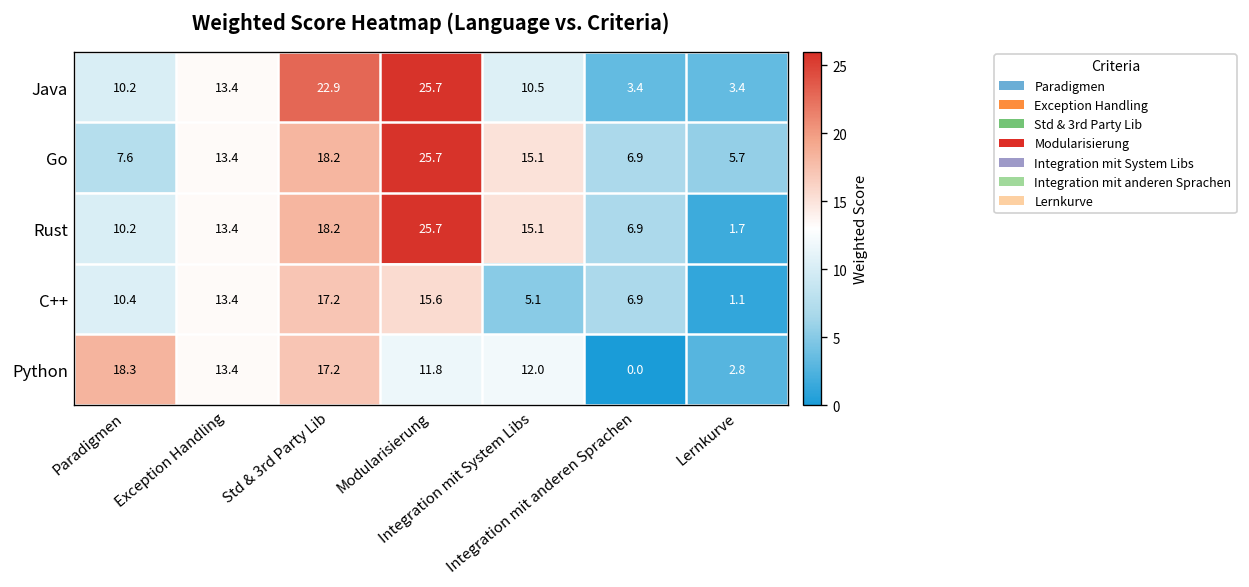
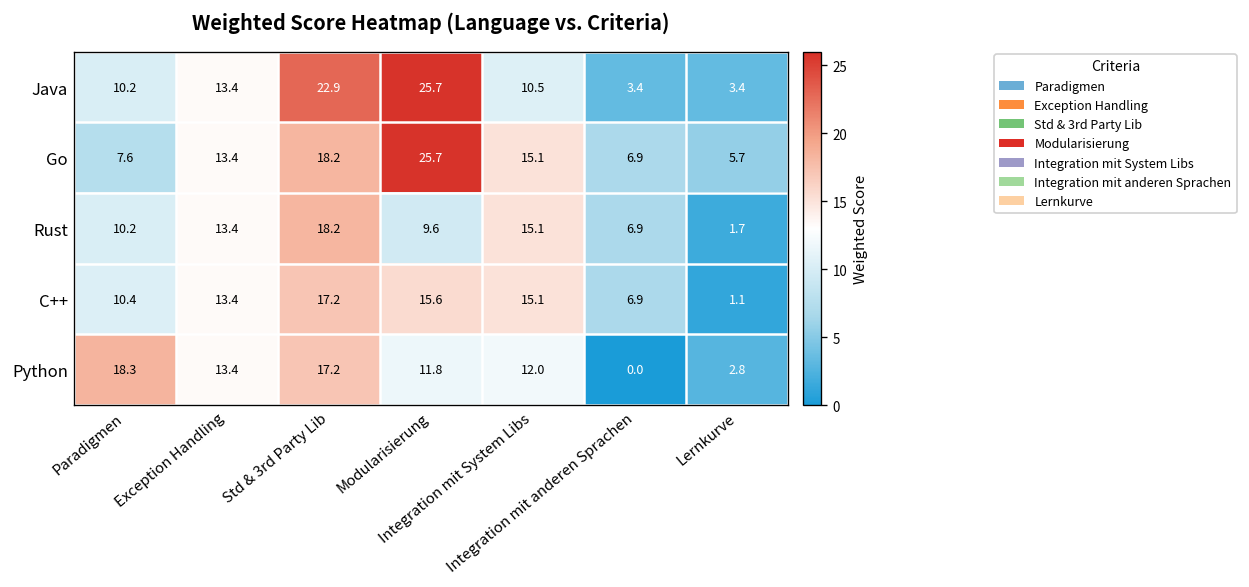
Rust, Modularisierung: 25.7 -> 9.6
C++, Integration mit System Libs: 5.1 -> 15.1
